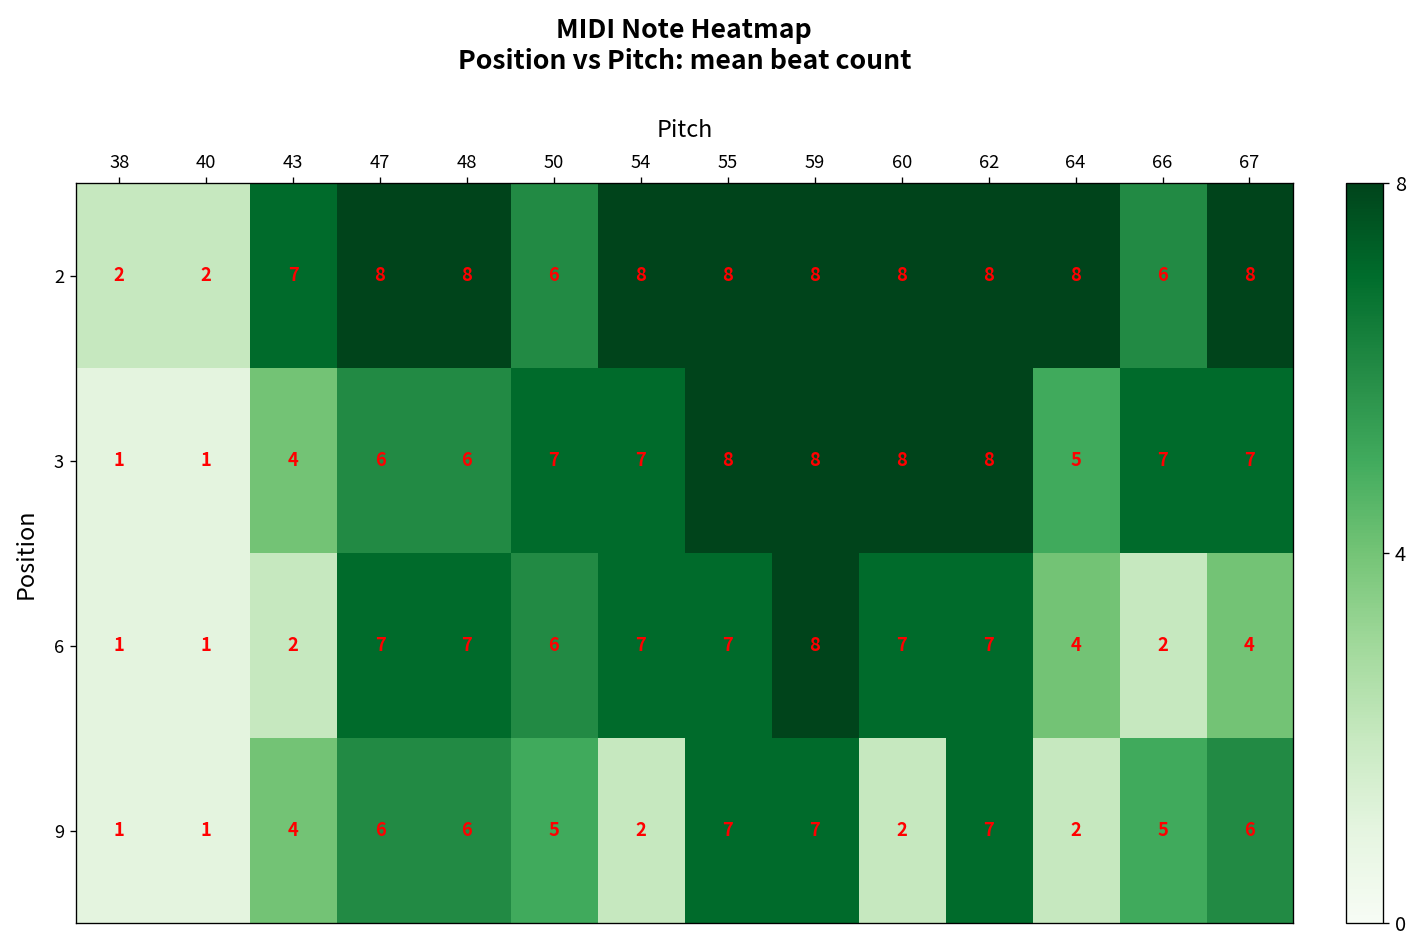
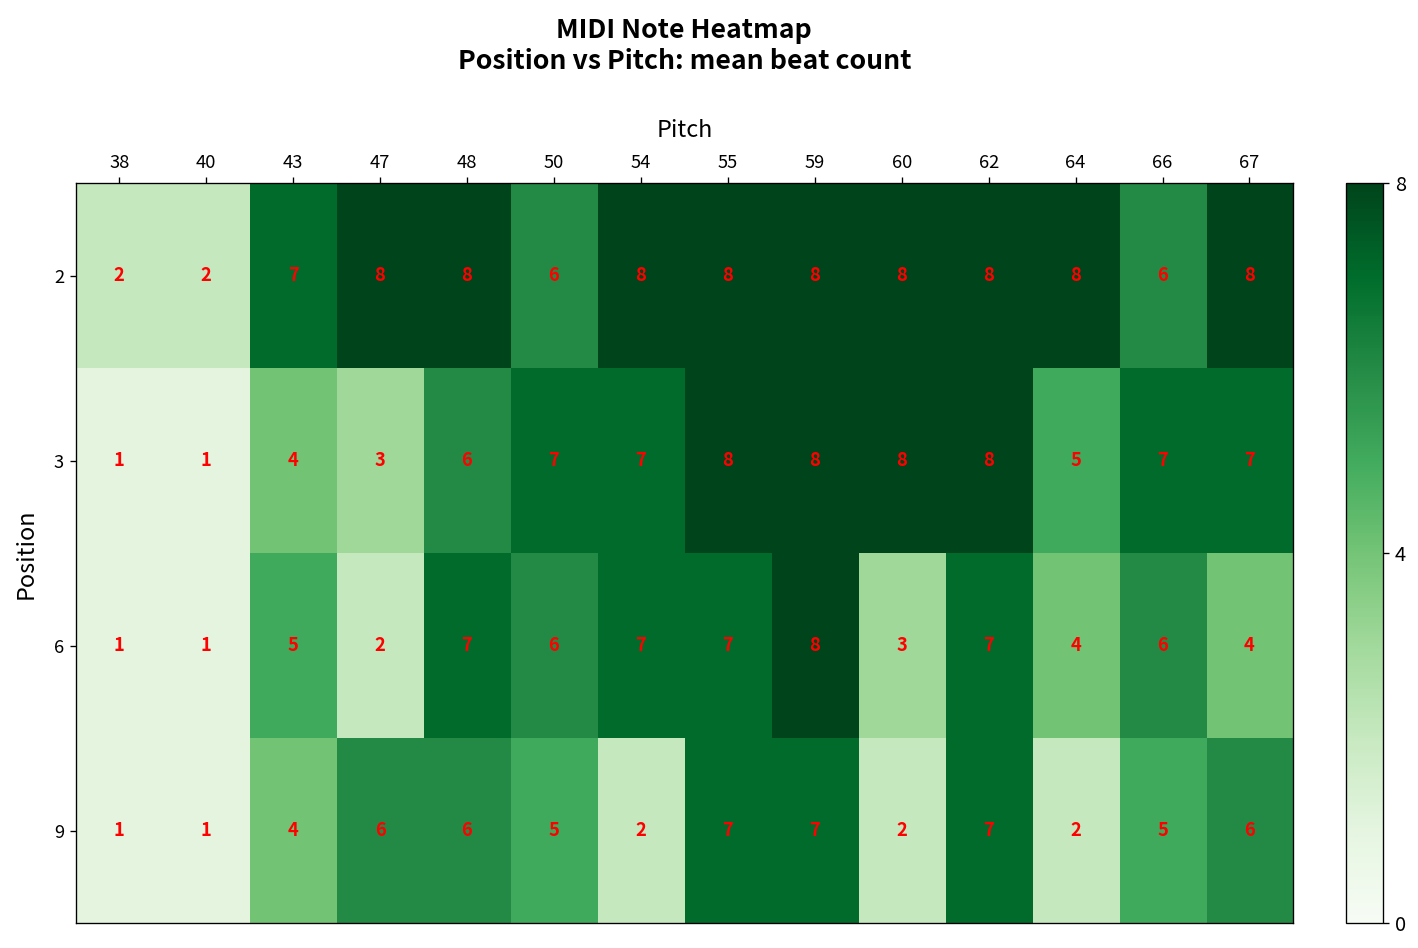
3, 47: 6 -> 3
6, 43: 2 -> 5
6, 47: 7 -> 2
6, 60: 7 -> 3
6, 66: 2 -> 6
